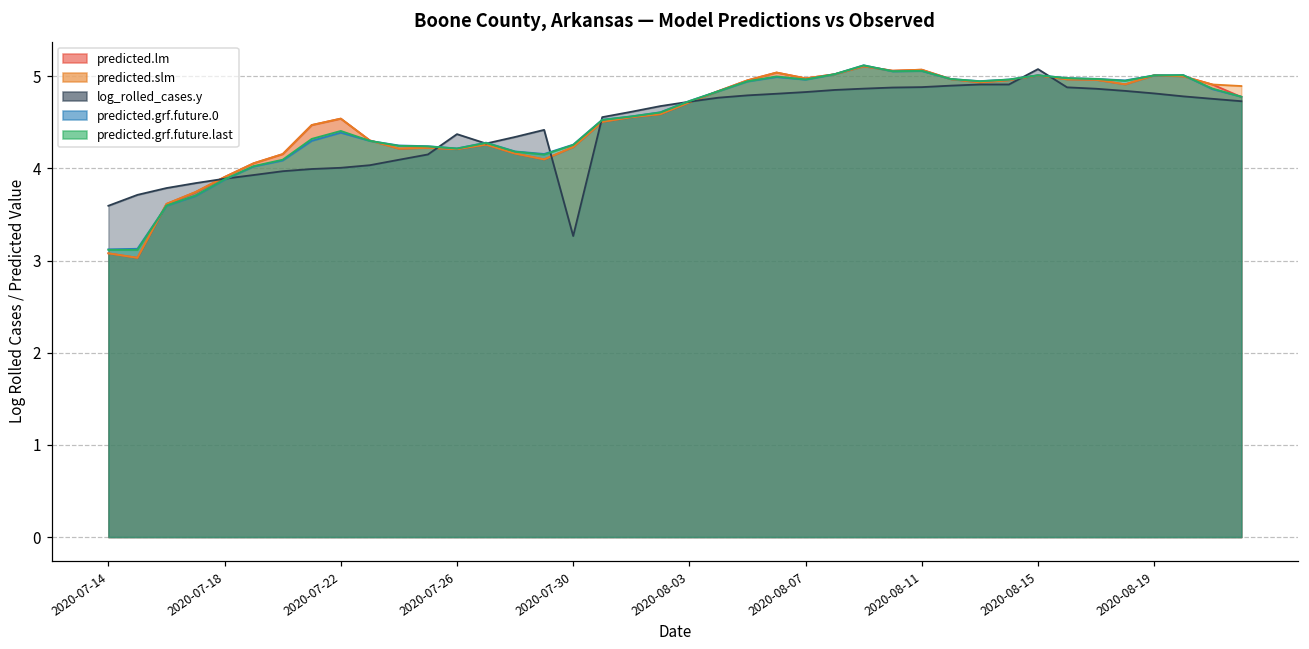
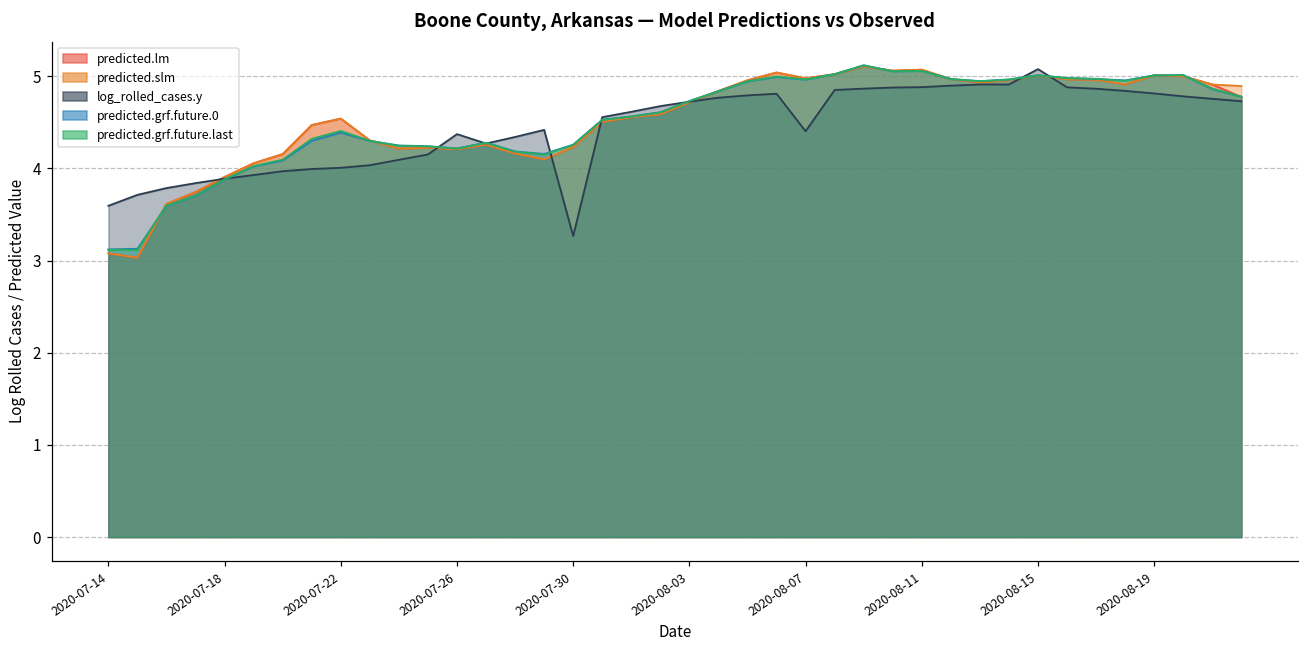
log_rolled_cases.y, 2020-08-07: 4.8 -> 4.4
